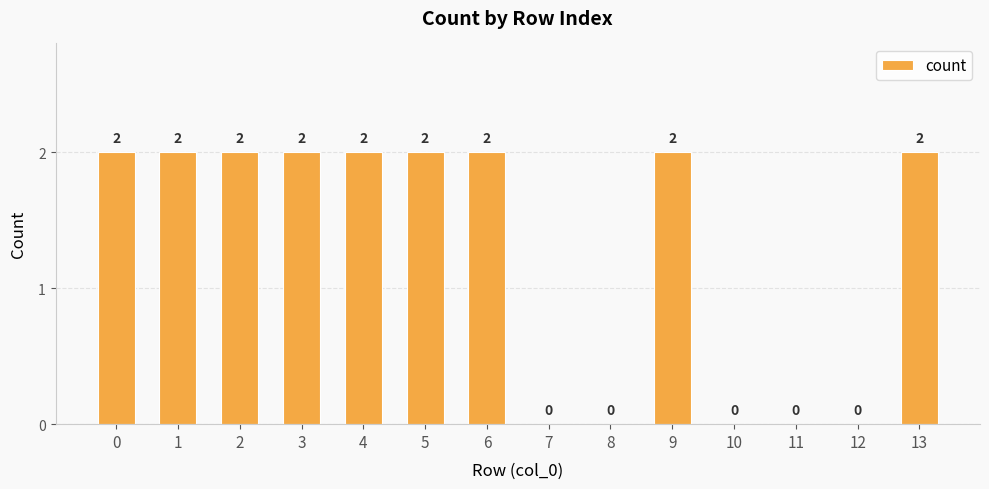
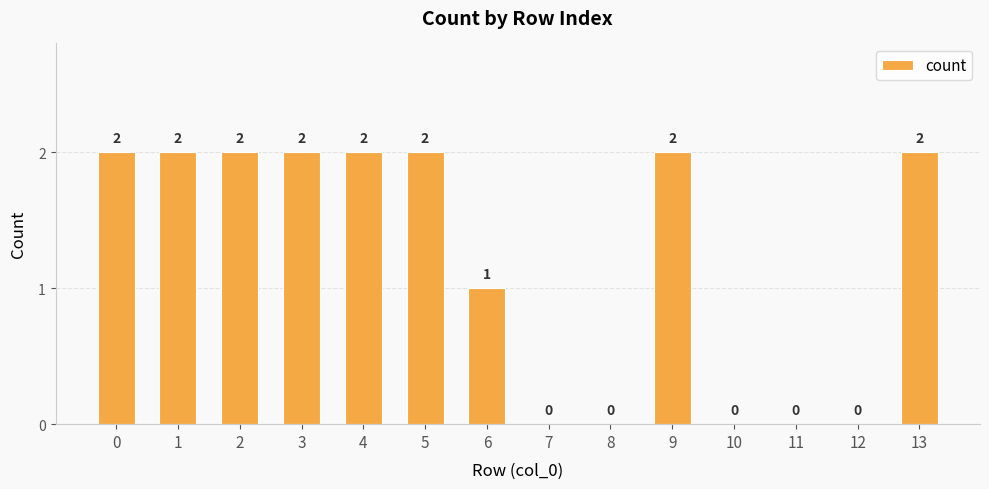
6: 2 -> 1
